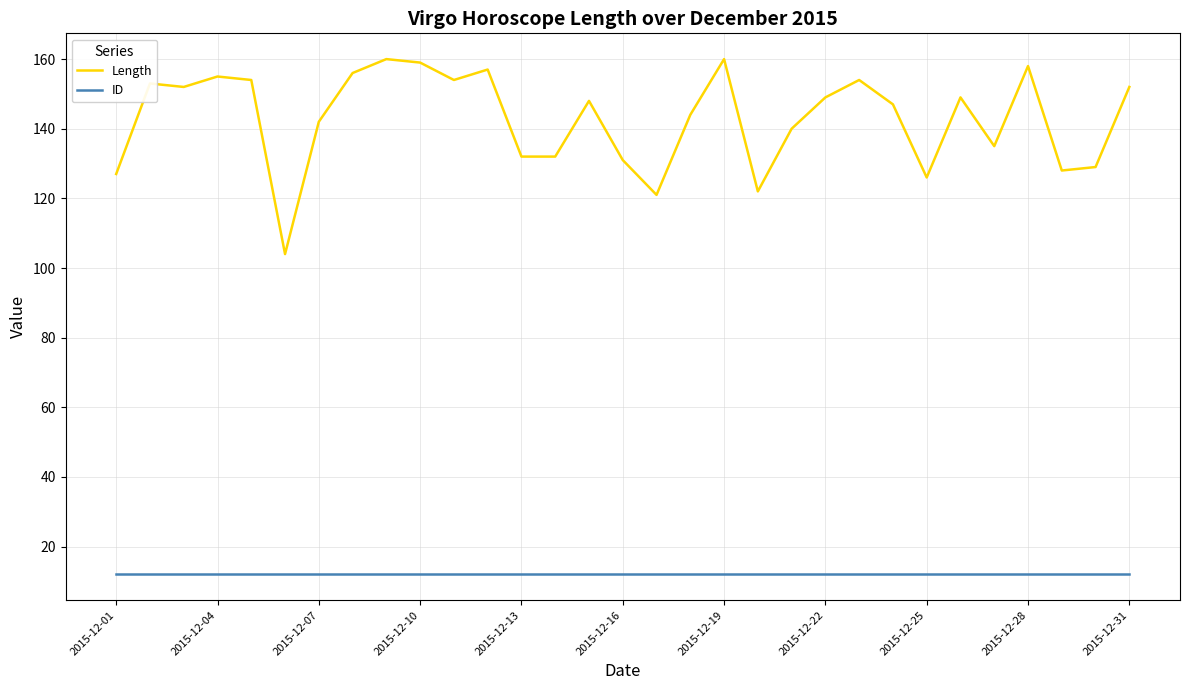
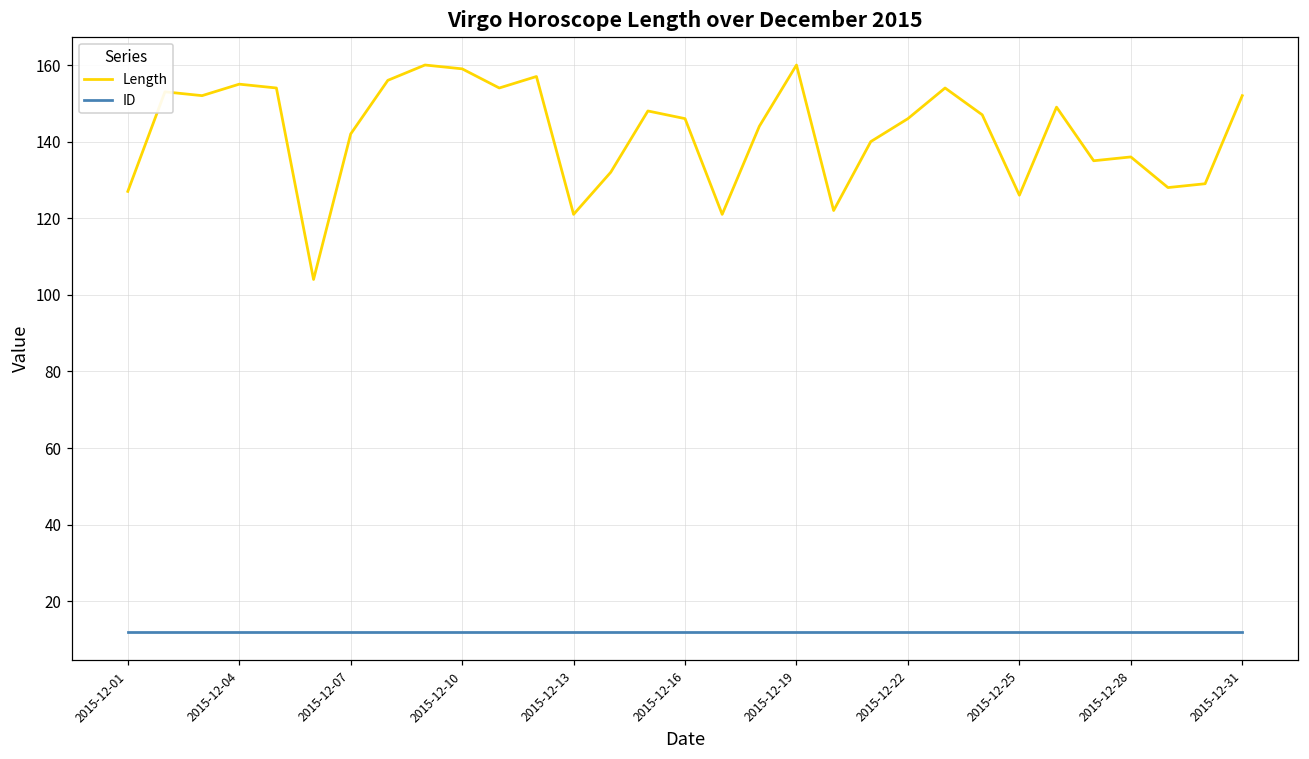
Length, 2015-12-13: 132 -> 121
Length, 2015-12-16: 131 -> 146
Length, 2015-12-22: 149 -> 146
Length, 2015-12-28: 158 -> 136
